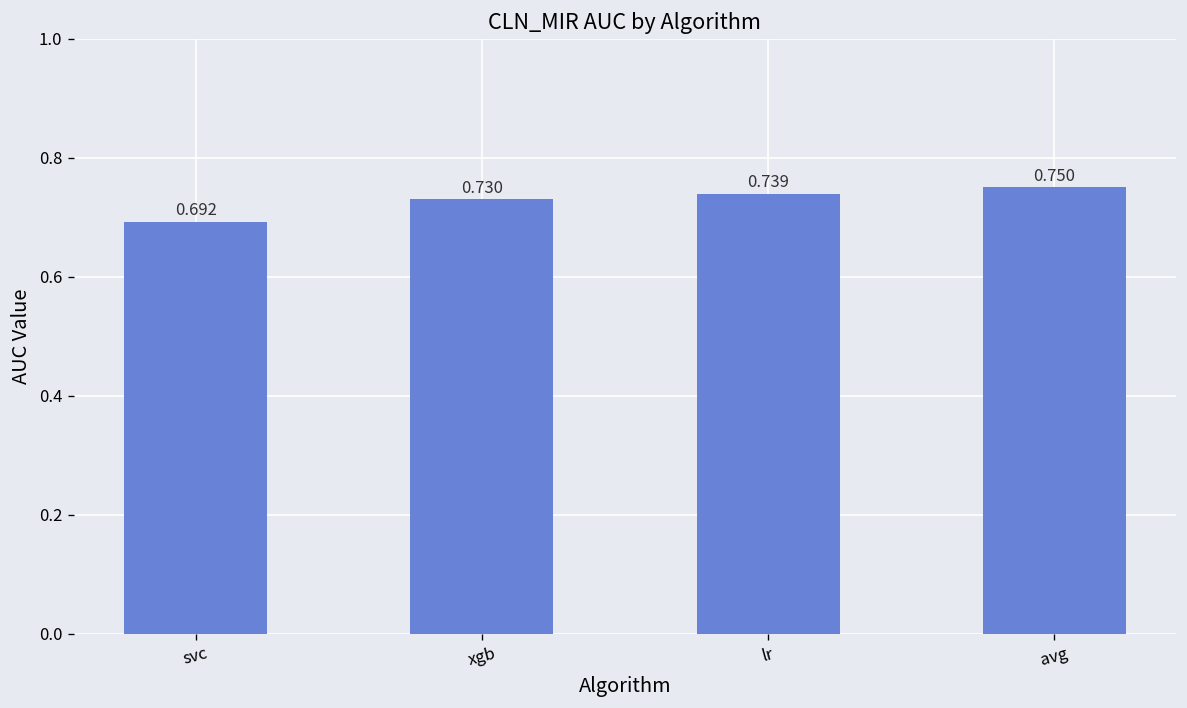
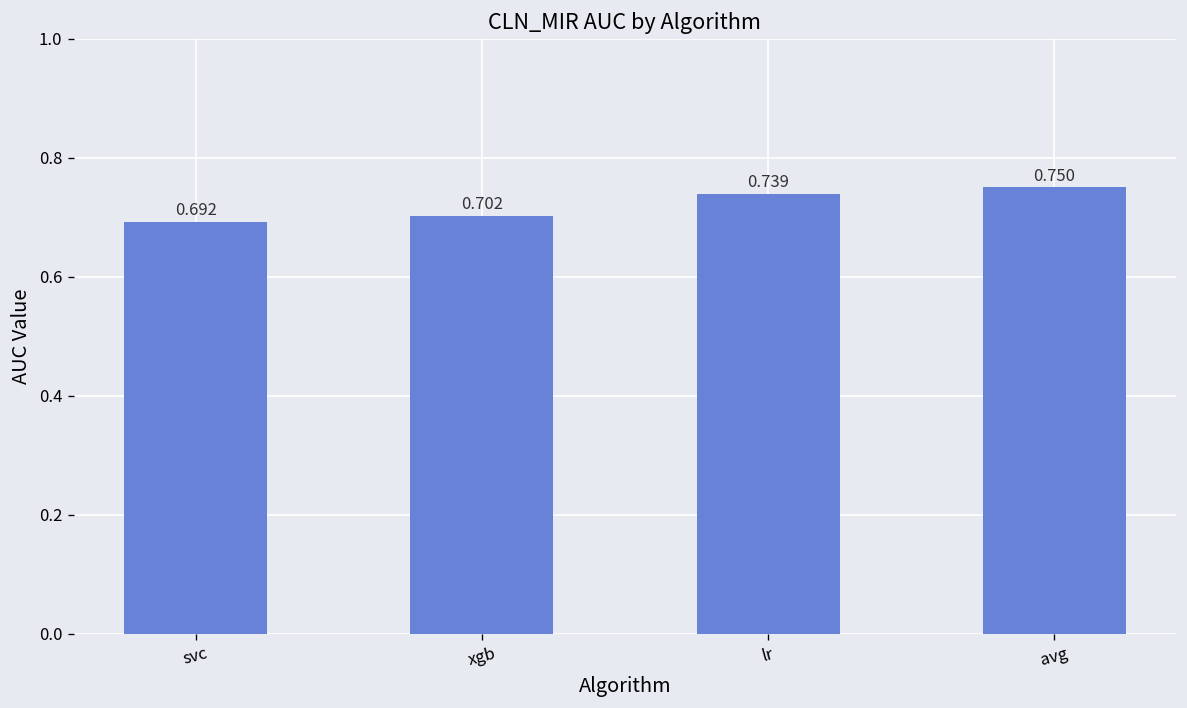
xgb: 0.730 -> 0.702
